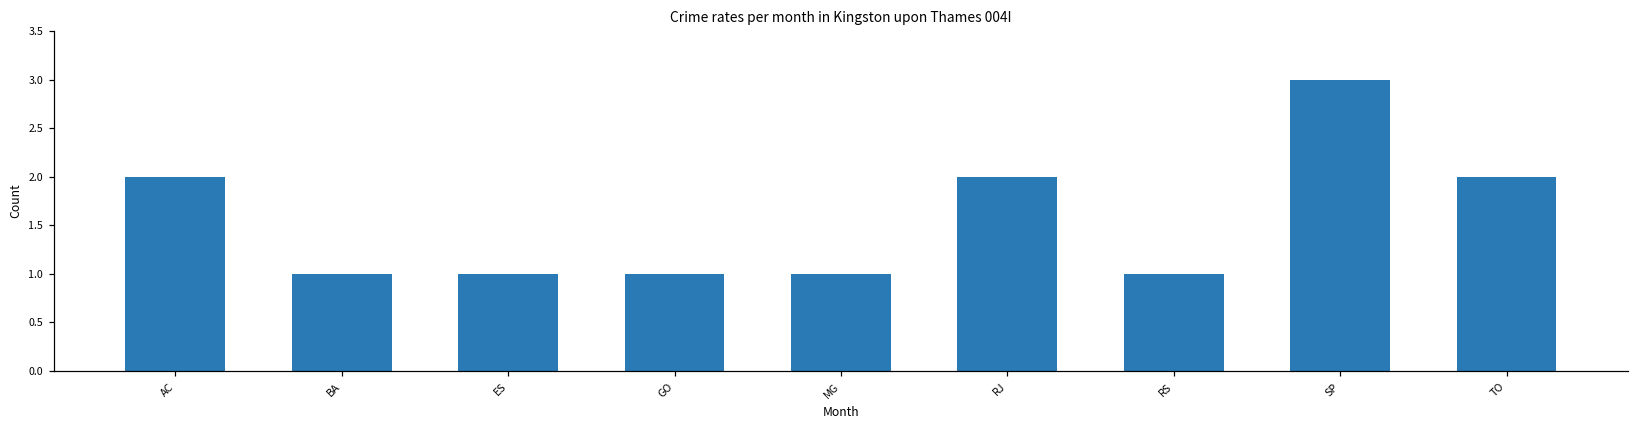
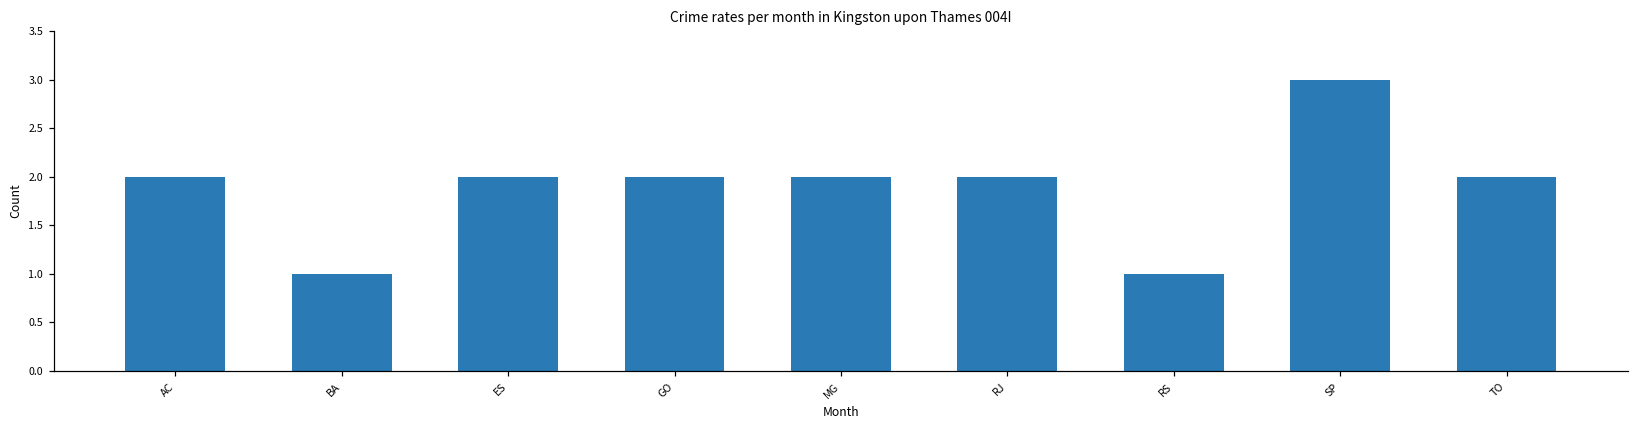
ES: 1 -> 2
GO: 1 -> 2
MG: 1 -> 2
